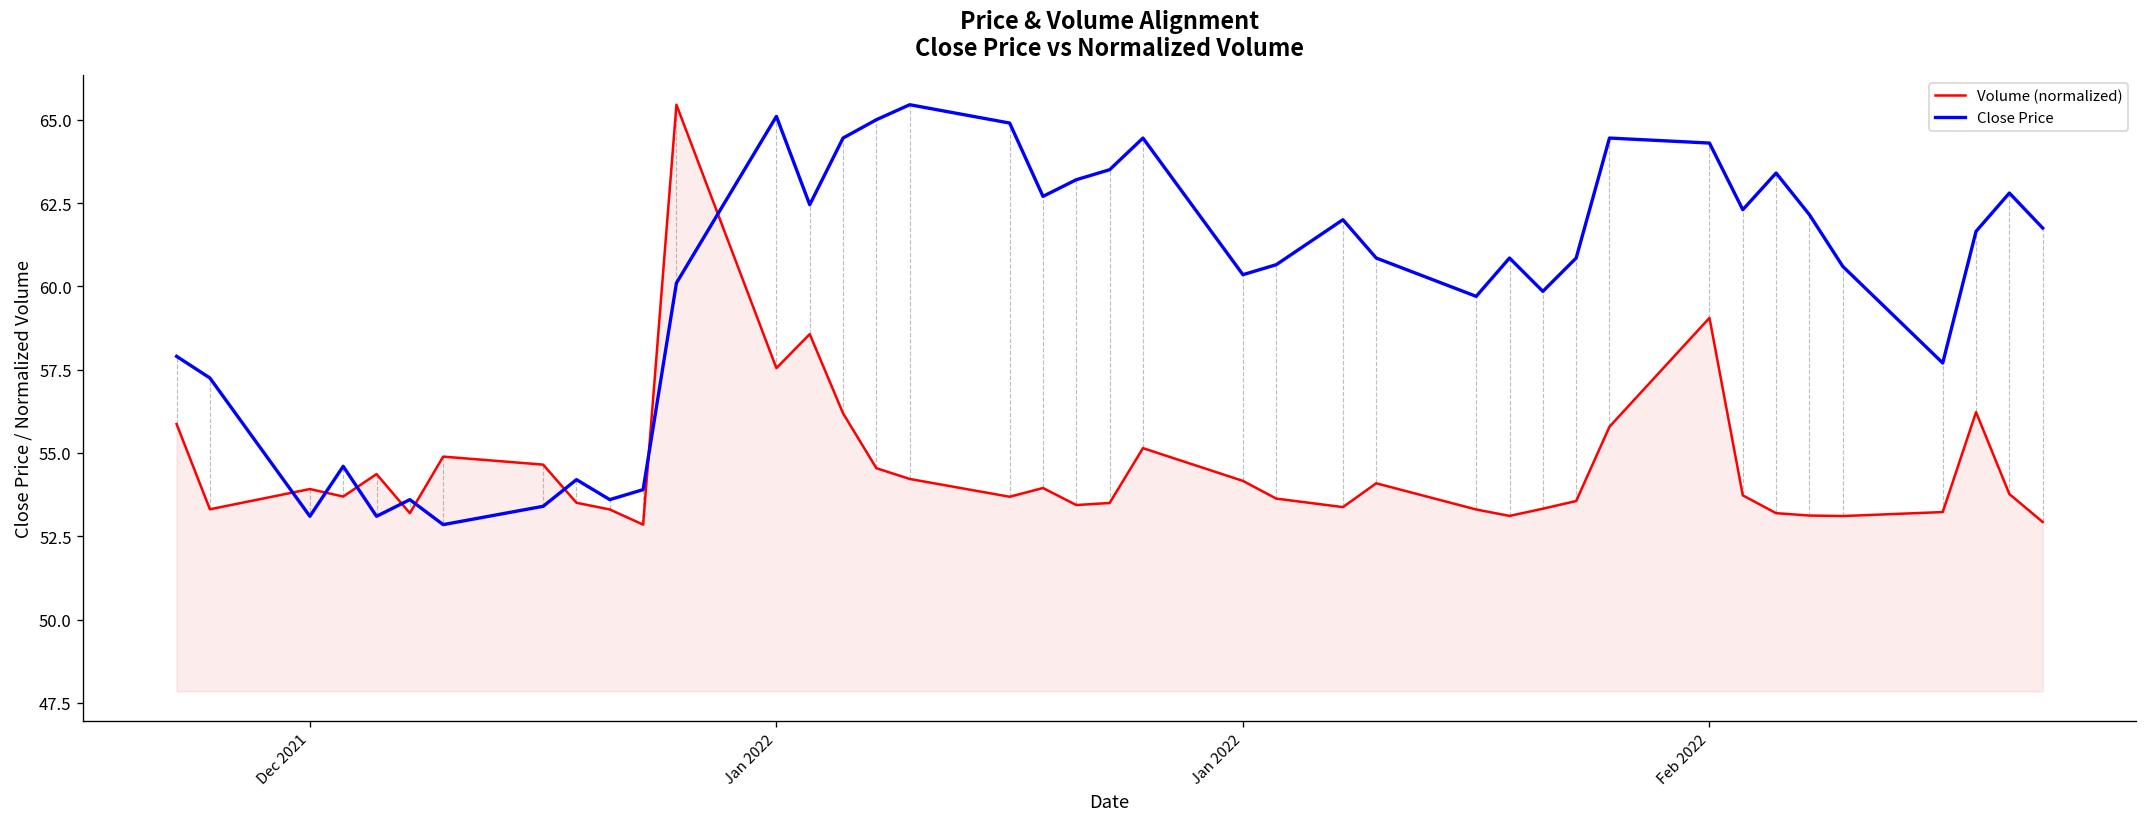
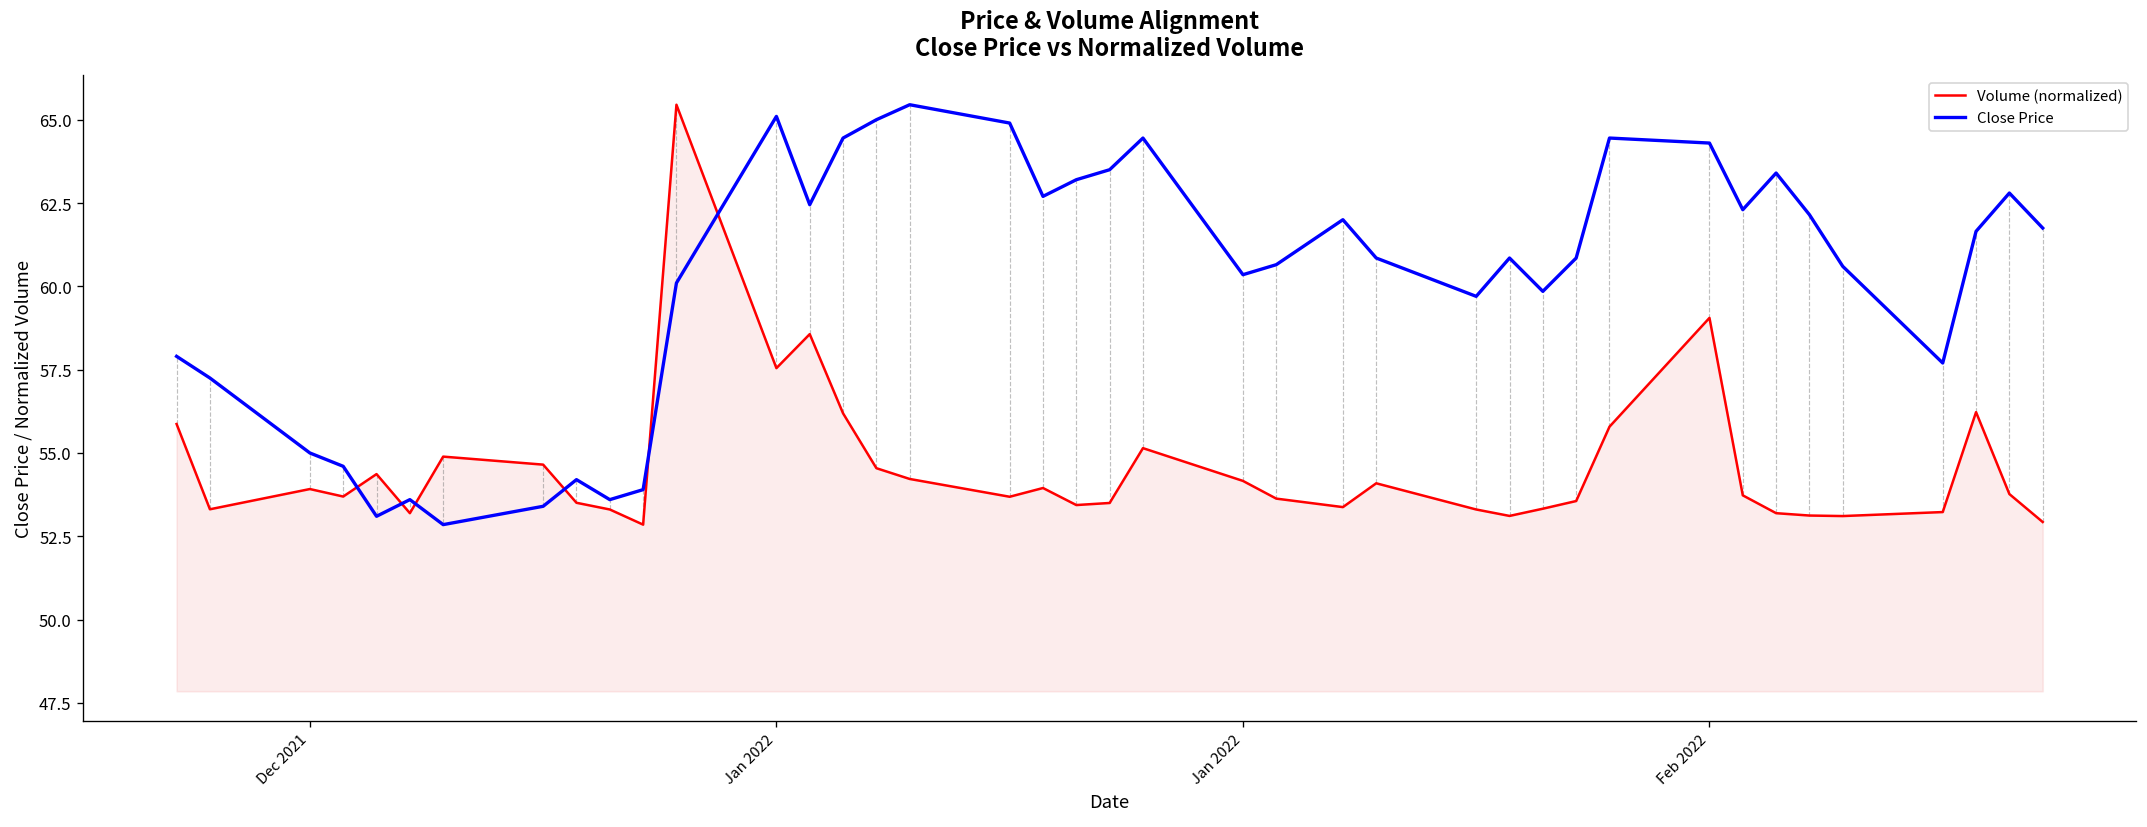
Close Price, Dec 2021: 53.1 -> 55.0
